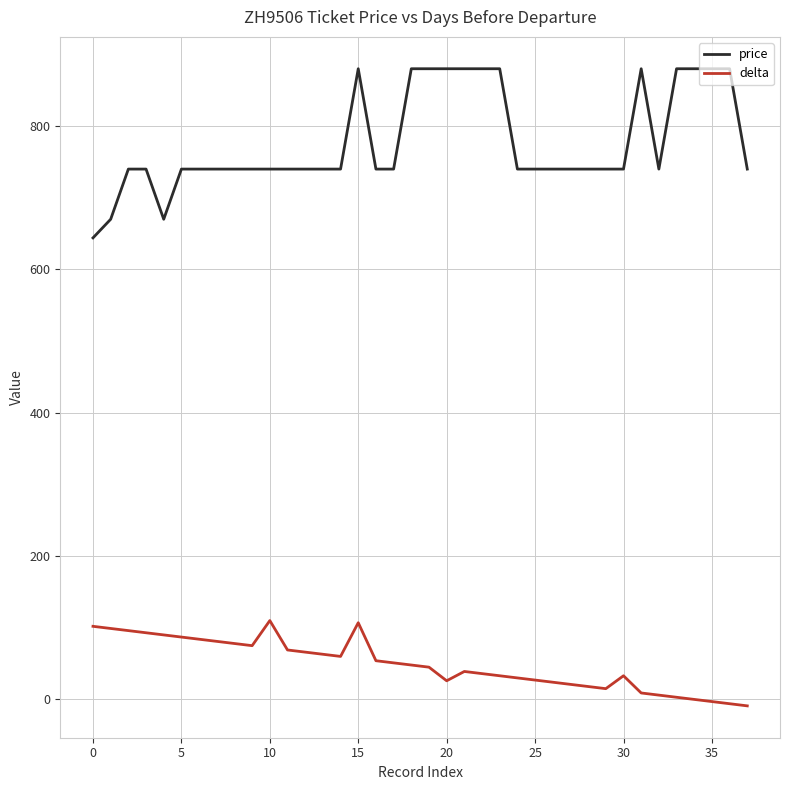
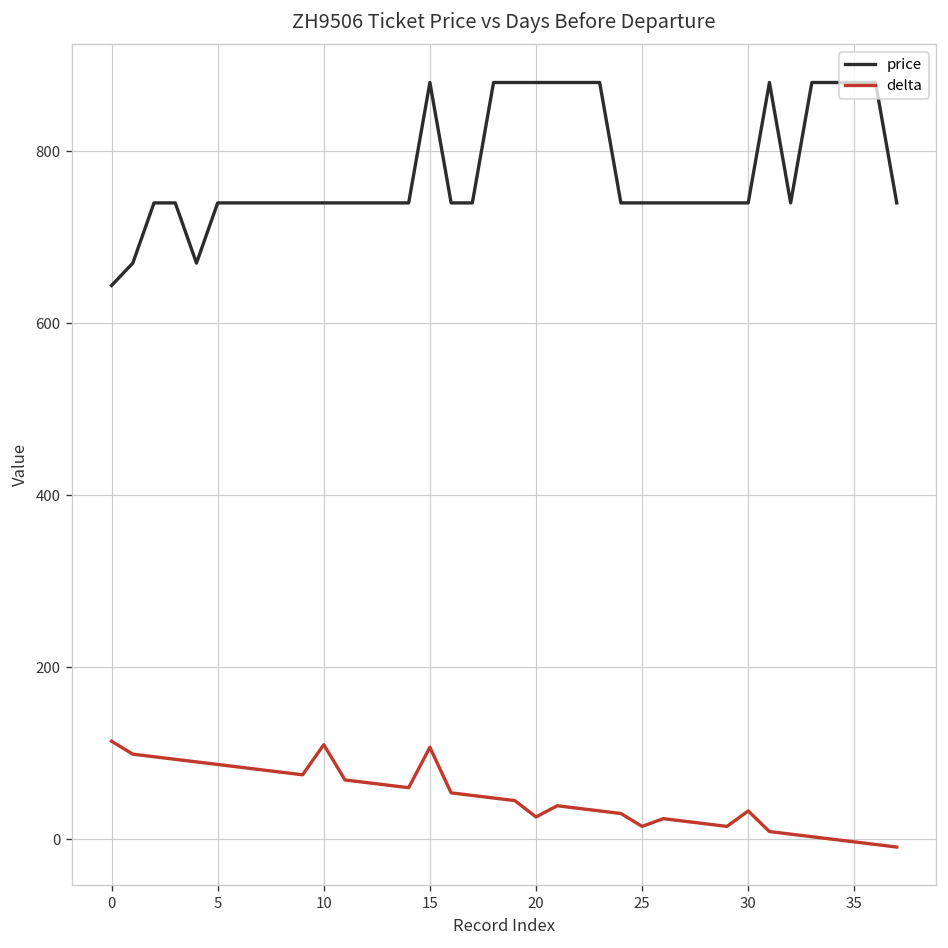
delta, 0: 100 -> 110
delta, 25: 30 -> 20
